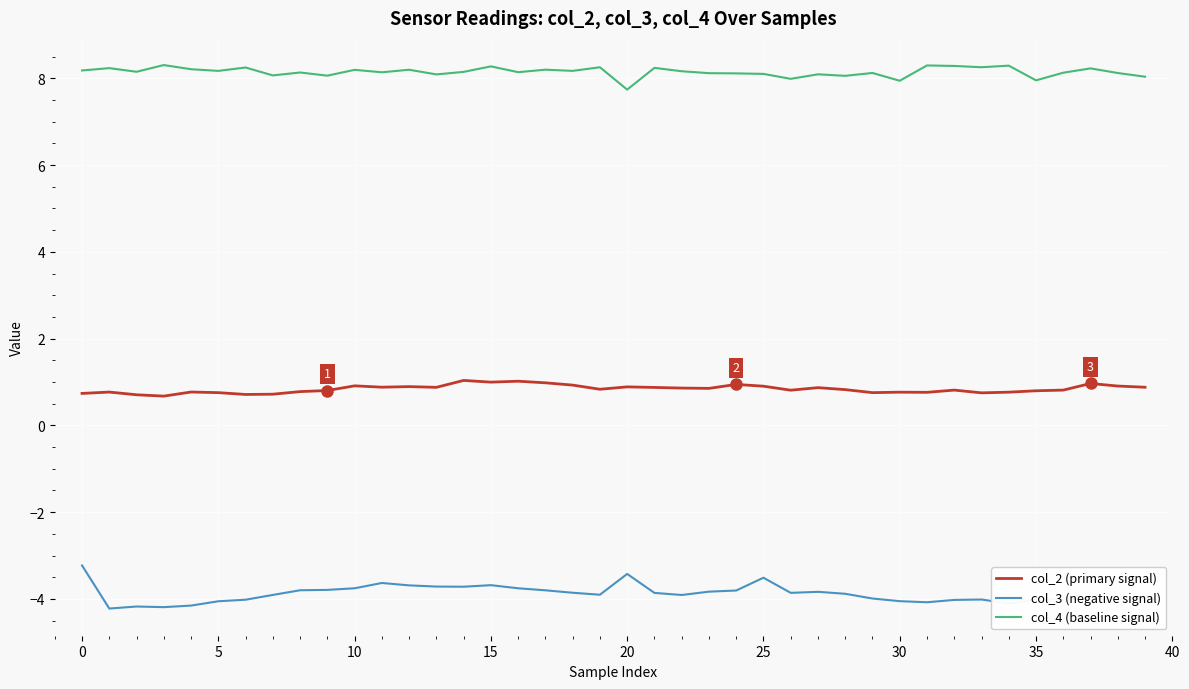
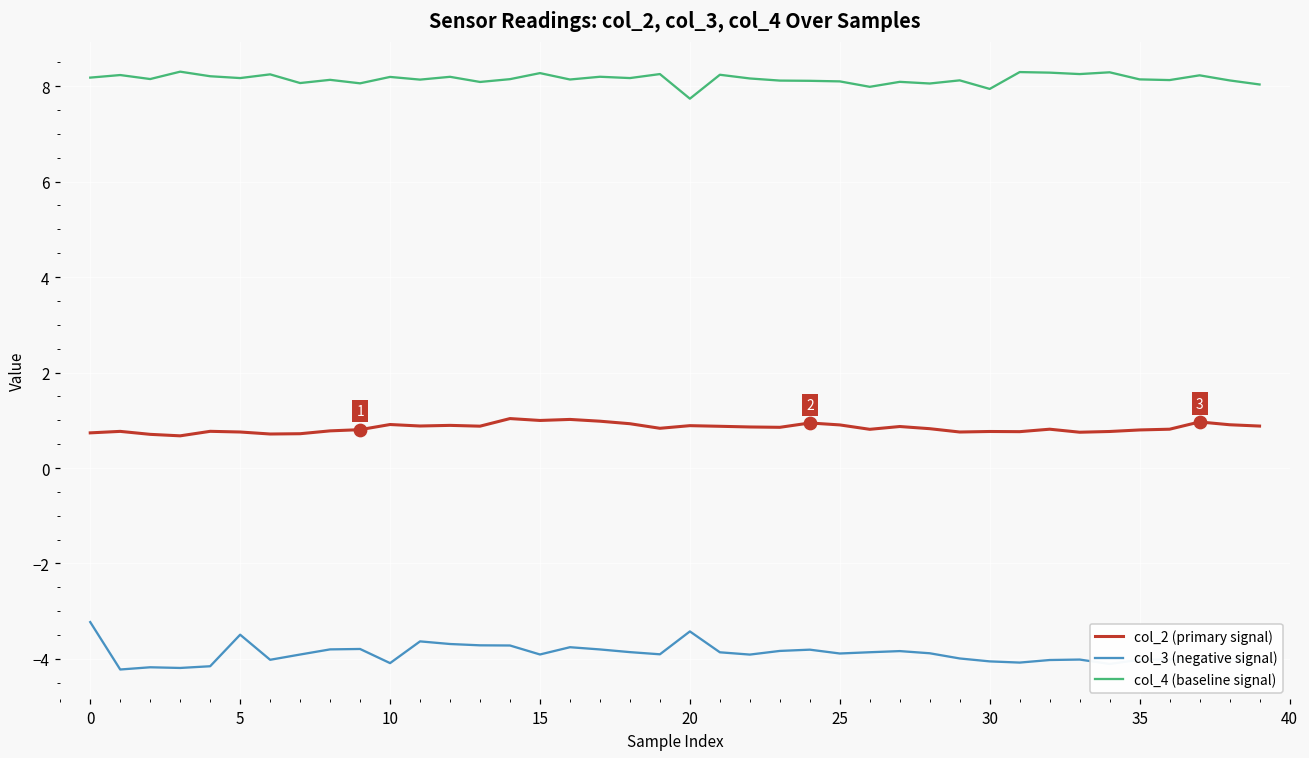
col_3 (negative signal), 5: -4.1 -> -3.5
col_3 (negative signal), 10: -3.8 -> -4.1
col_3 (negative signal), 15: -3.7 -> -3.9
col_3 (negative signal), 25: -3.5 -> -3.9
col_4 (baseline signal), 35: 8.0 -> 8.1
